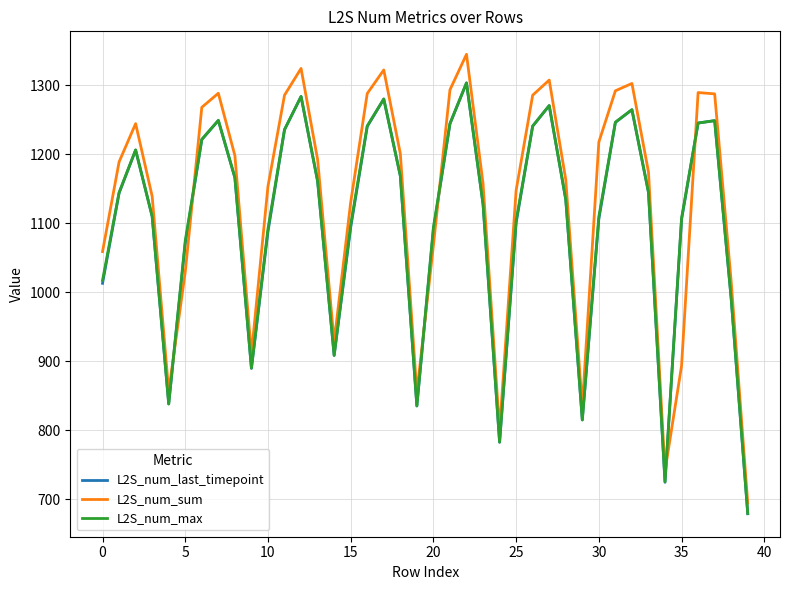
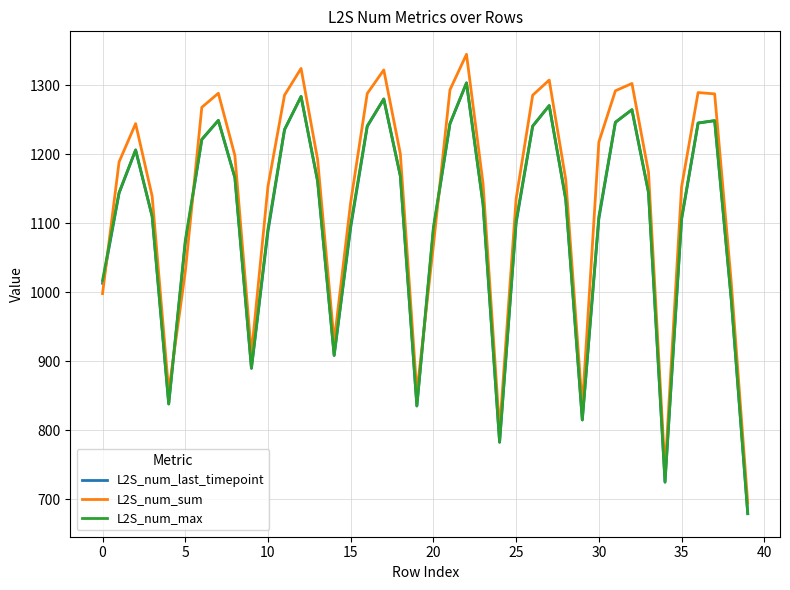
L2S_num_sum, 0: 1060 -> 1000
L2S_num_sum, 25: 1150 -> 1140
L2S_num_sum, 35: 890 -> 1150
